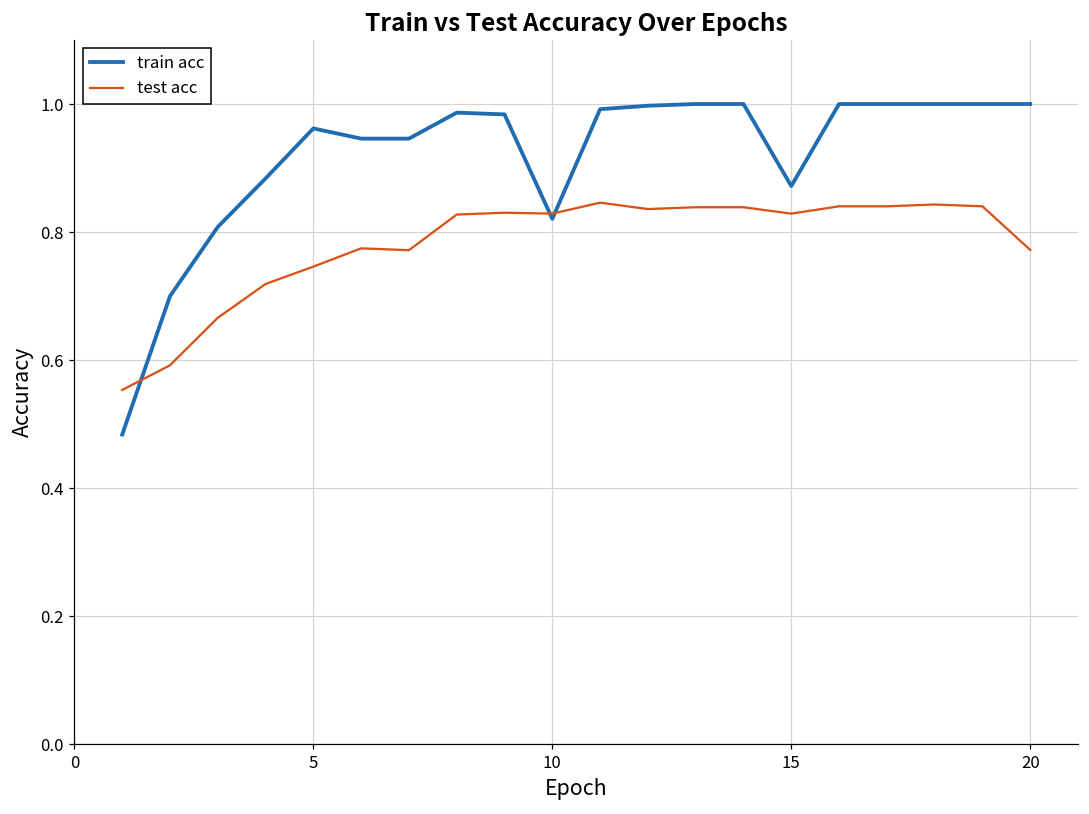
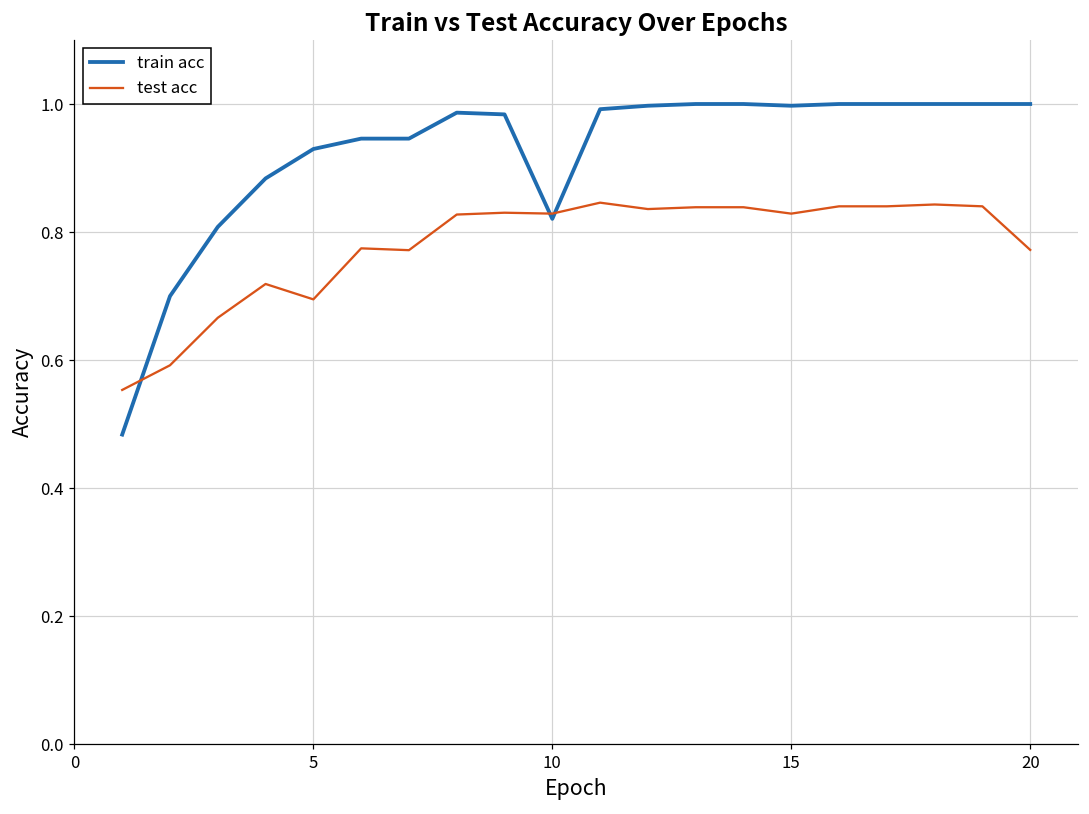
train acc, 5: 0.96 -> 0.93
test acc, 5: 0.75 -> 0.69
train acc, 15: 0.87 -> 1.00
